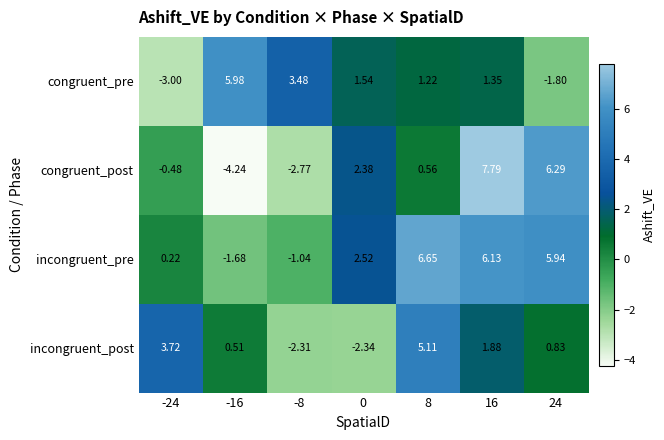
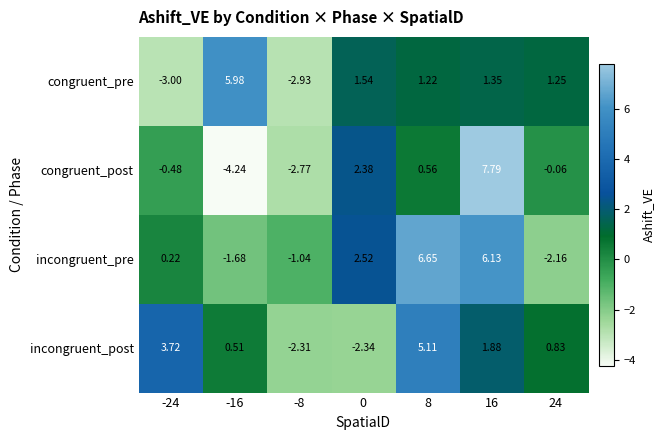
congruent_pre, -8: 3.48 -> -2.93
congruent_pre, 24: -1.80 -> 1.25
congruent_post, 24: 6.29 -> -0.06
incongruent_pre, 24: 5.94 -> -2.16
